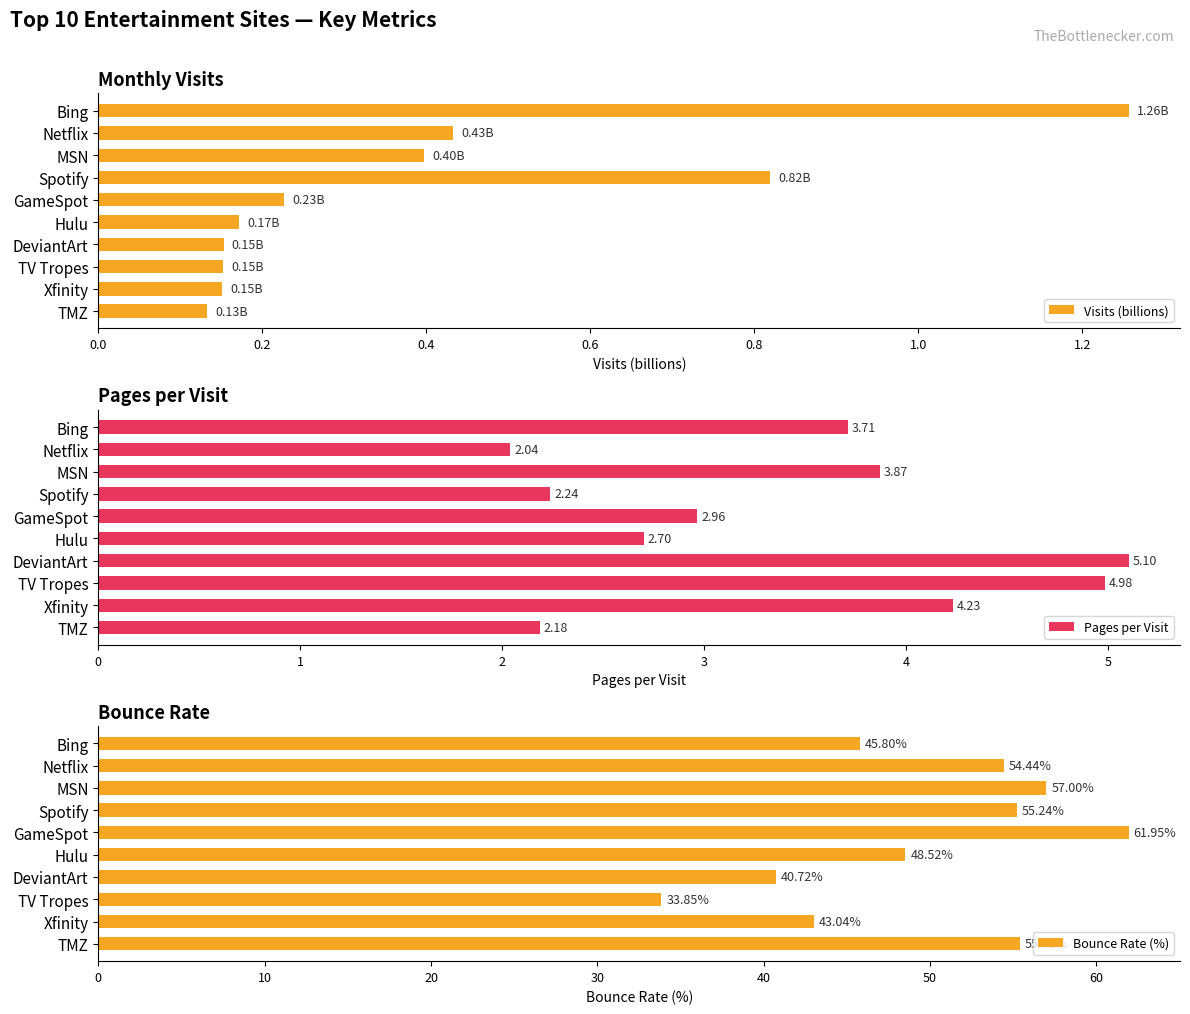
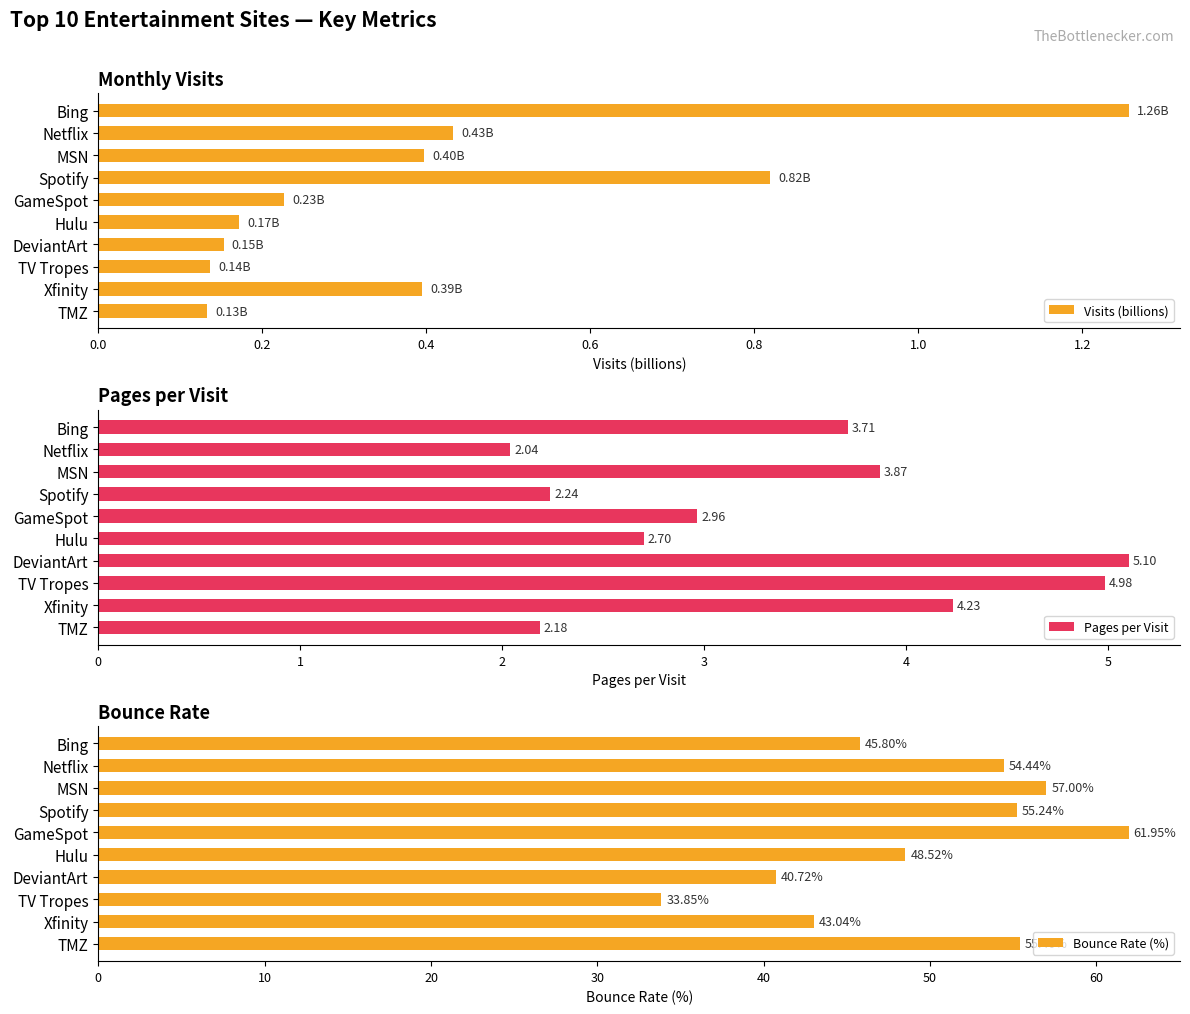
Monthly Visits, TV Tropes: 0.15B -> 0.14B
Monthly Visits, Xfinity: 0.15B -> 0.39B
